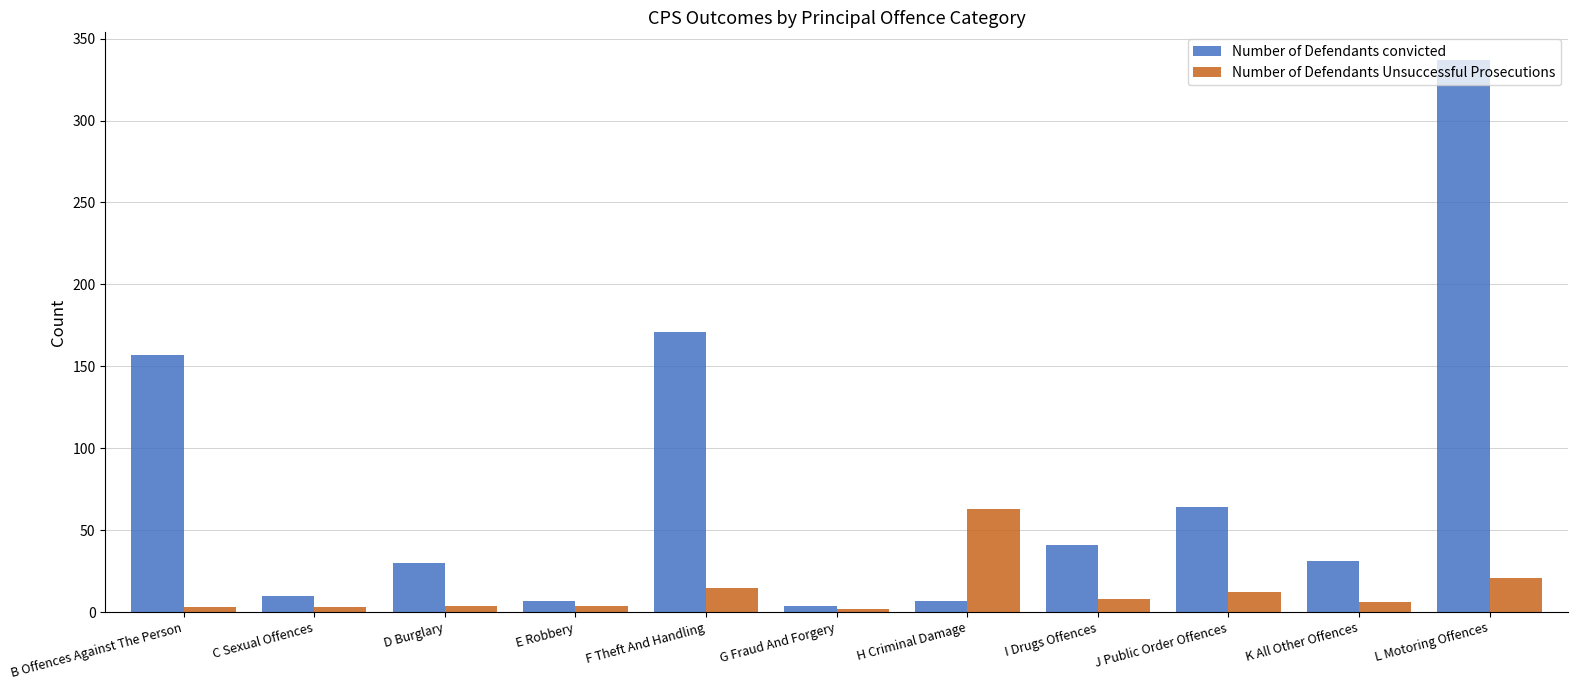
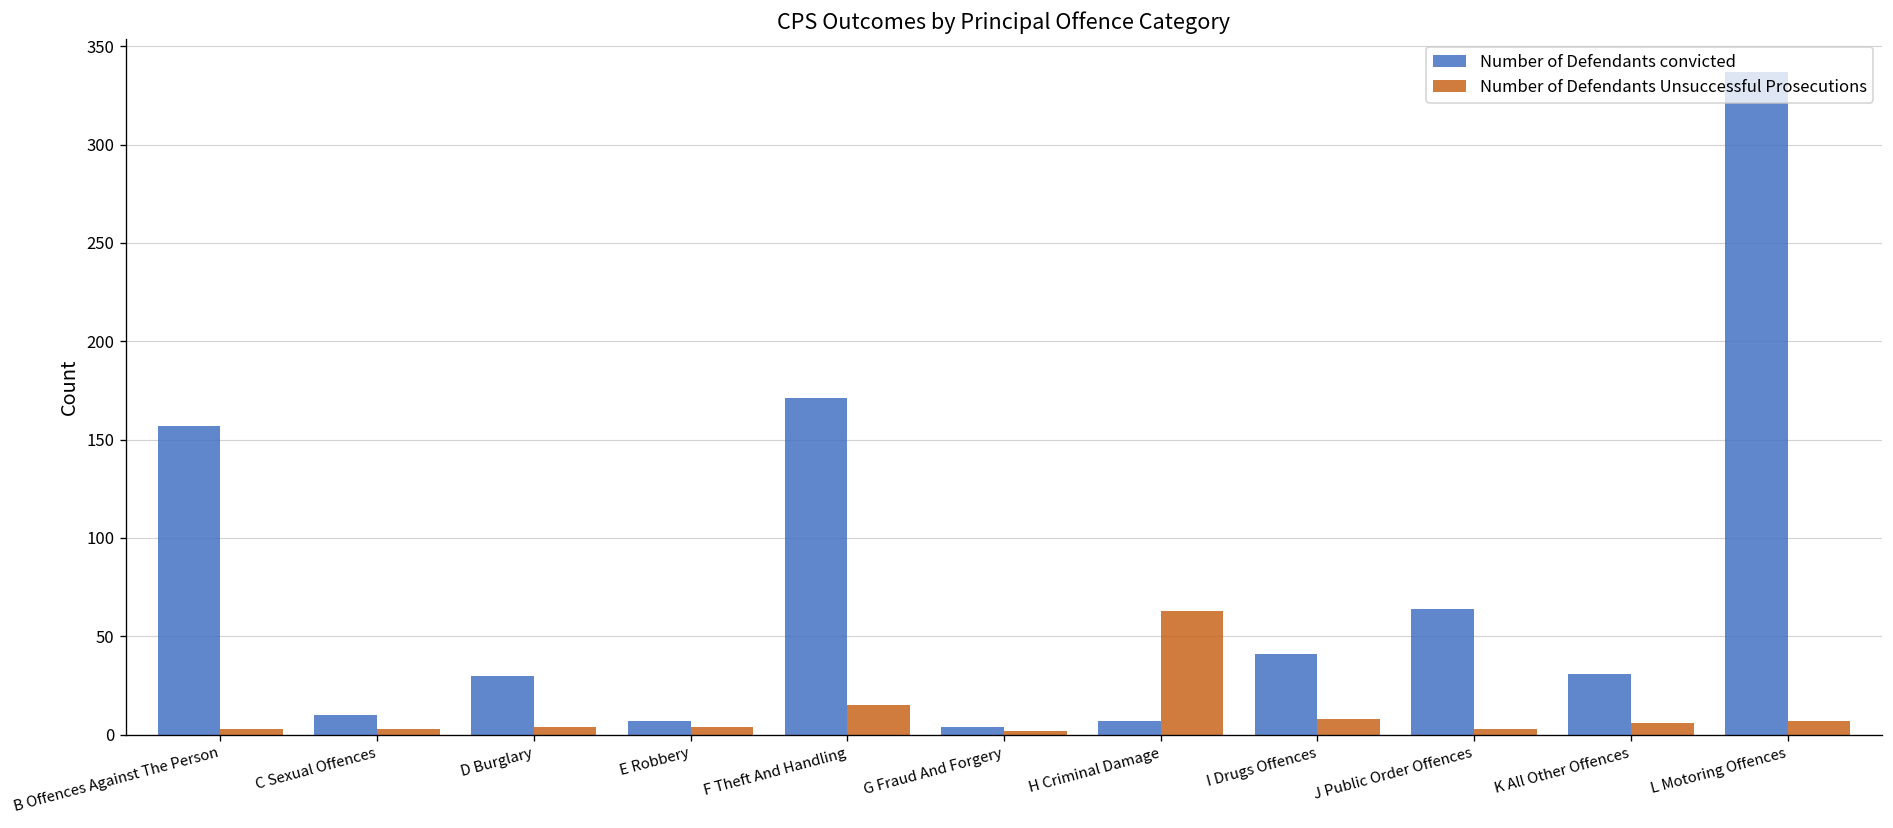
Number of Defendants Unsuccessful Prosecutions, J Public Order Offences: 12 -> 3
Number of Defendants Unsuccessful Prosecutions, L Motoring Offences: 21 -> 7
